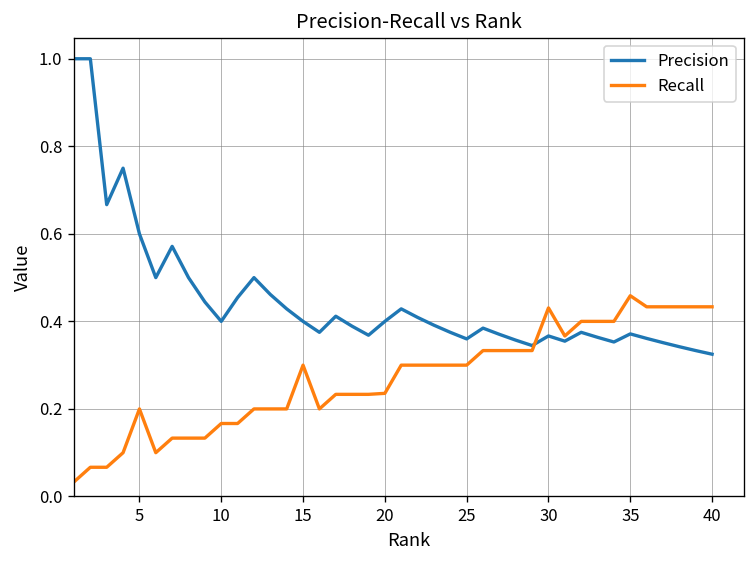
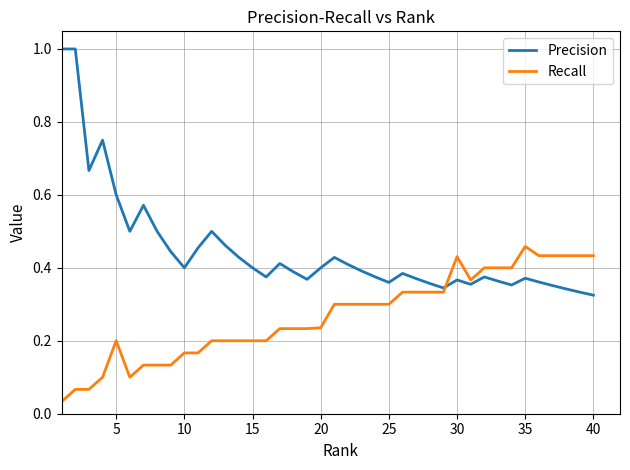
Recall, 15: 0.3 -> 0.2
